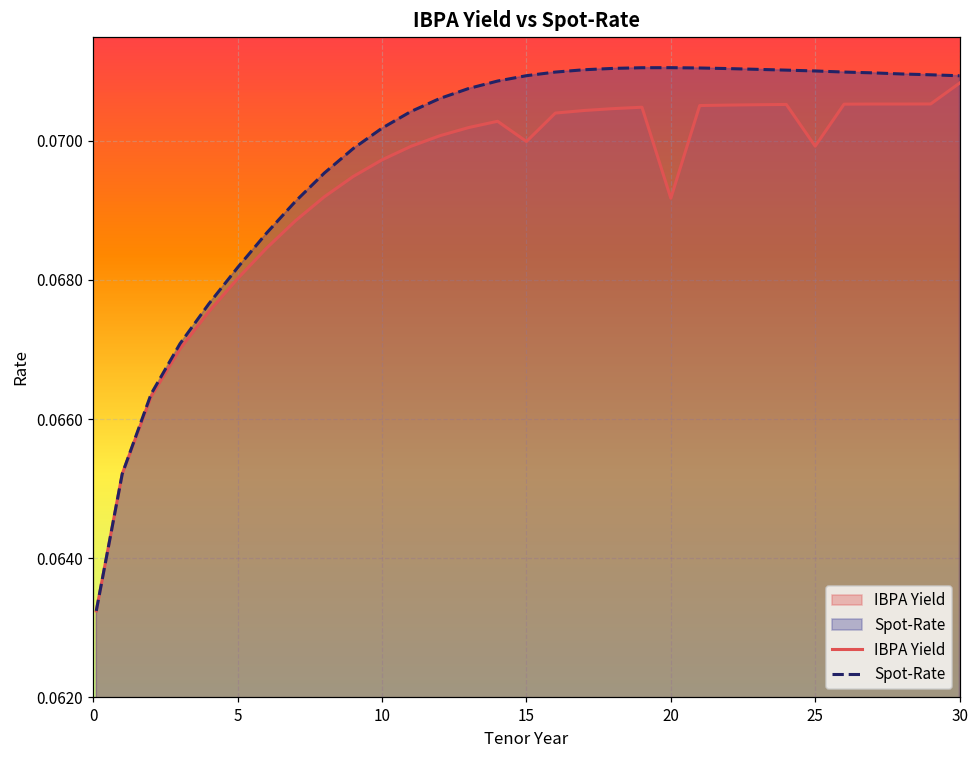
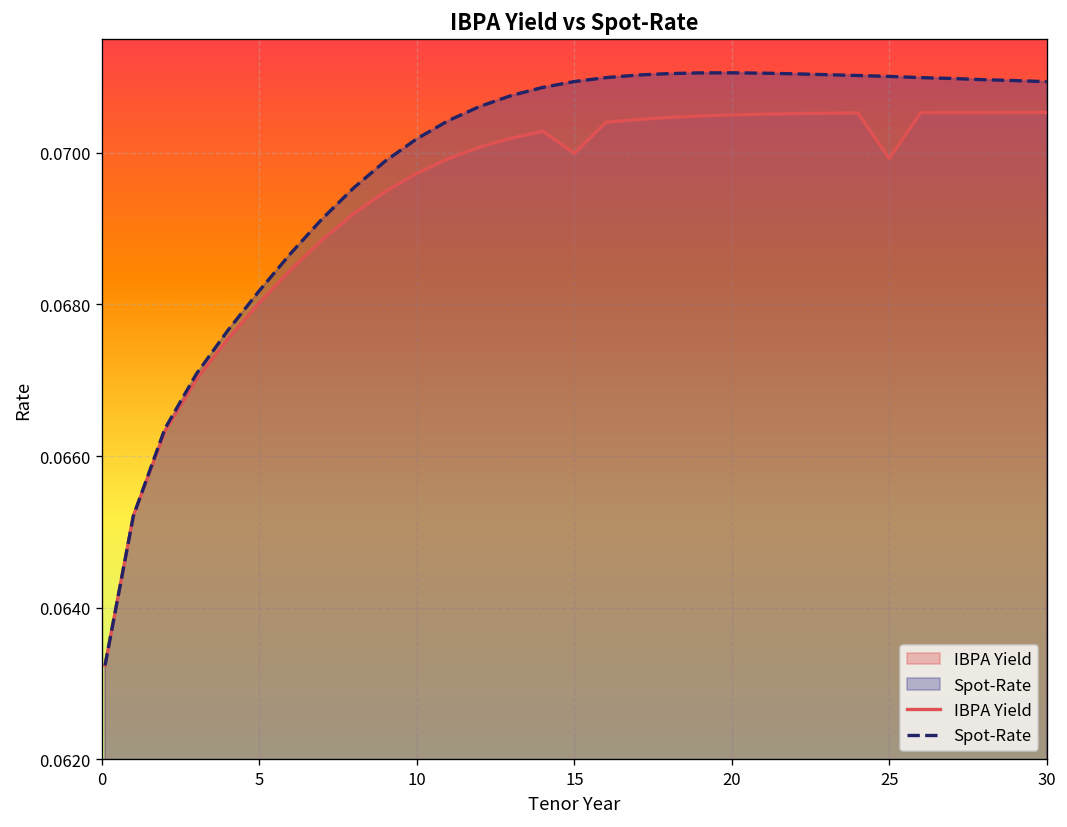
IBPA Yield, 20: 0.0692 -> 0.0705
IBPA Yield, 30: 0.0708 -> 0.0705
